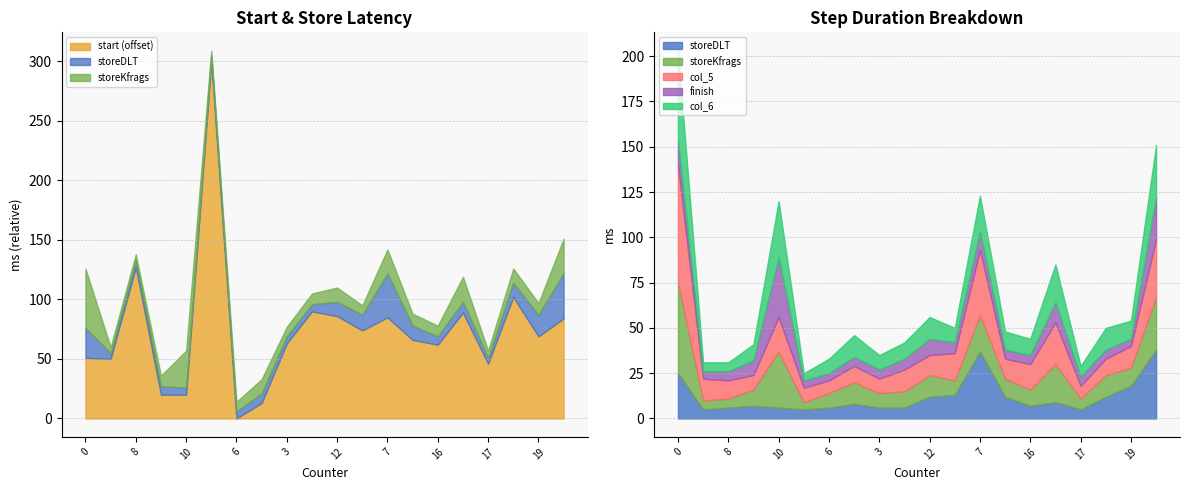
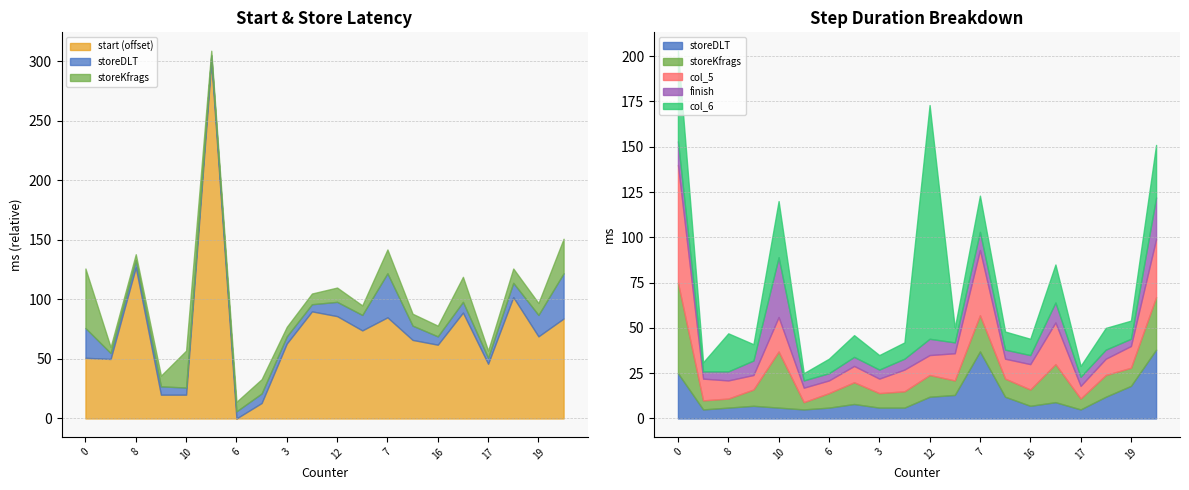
Step Duration Breakdown, col_6, 8: 5 -> 21
Step Duration Breakdown, col_6, 12: 12 -> 129
